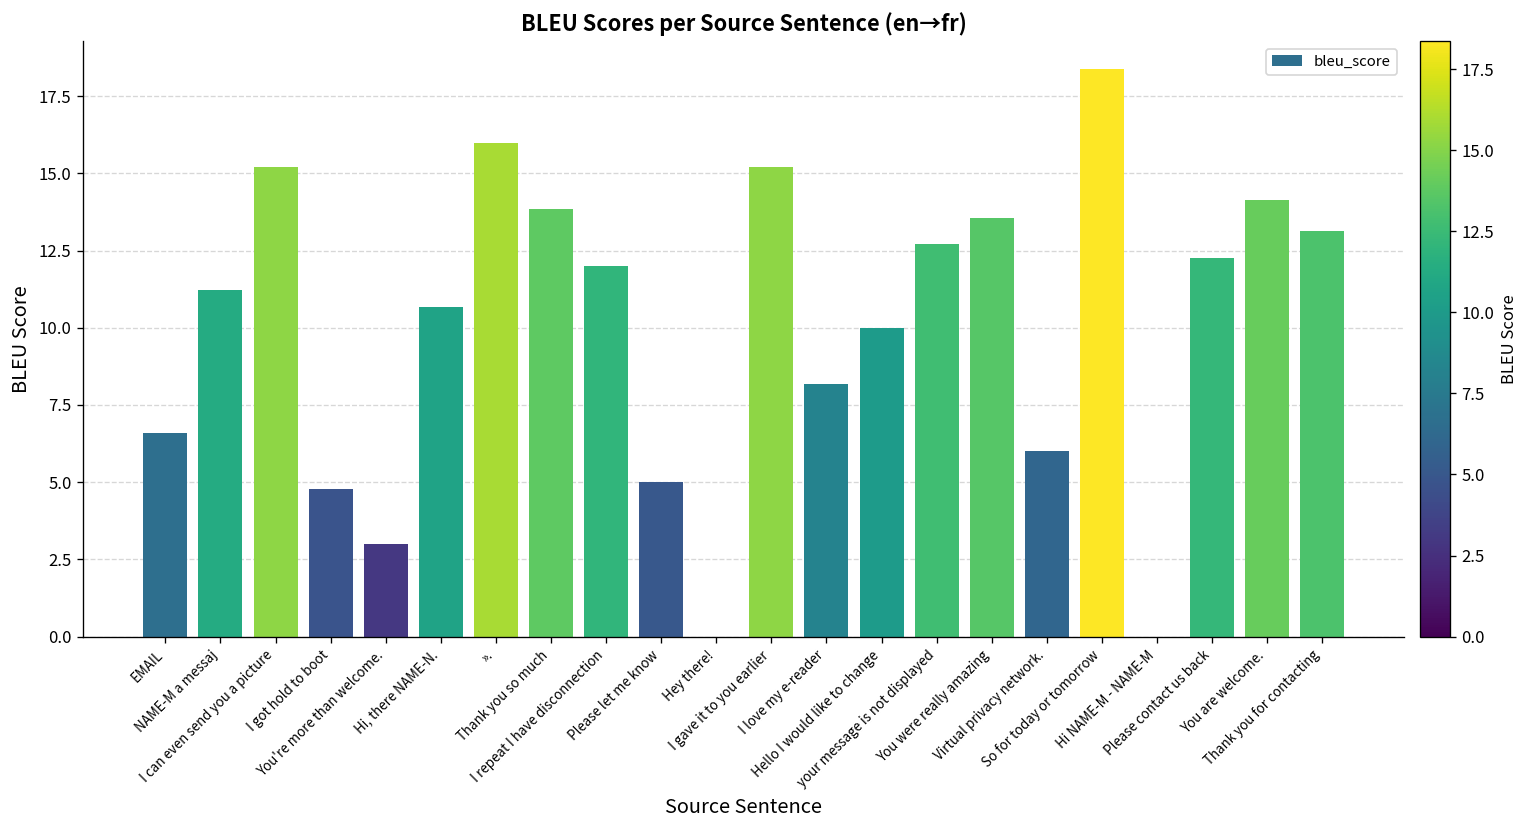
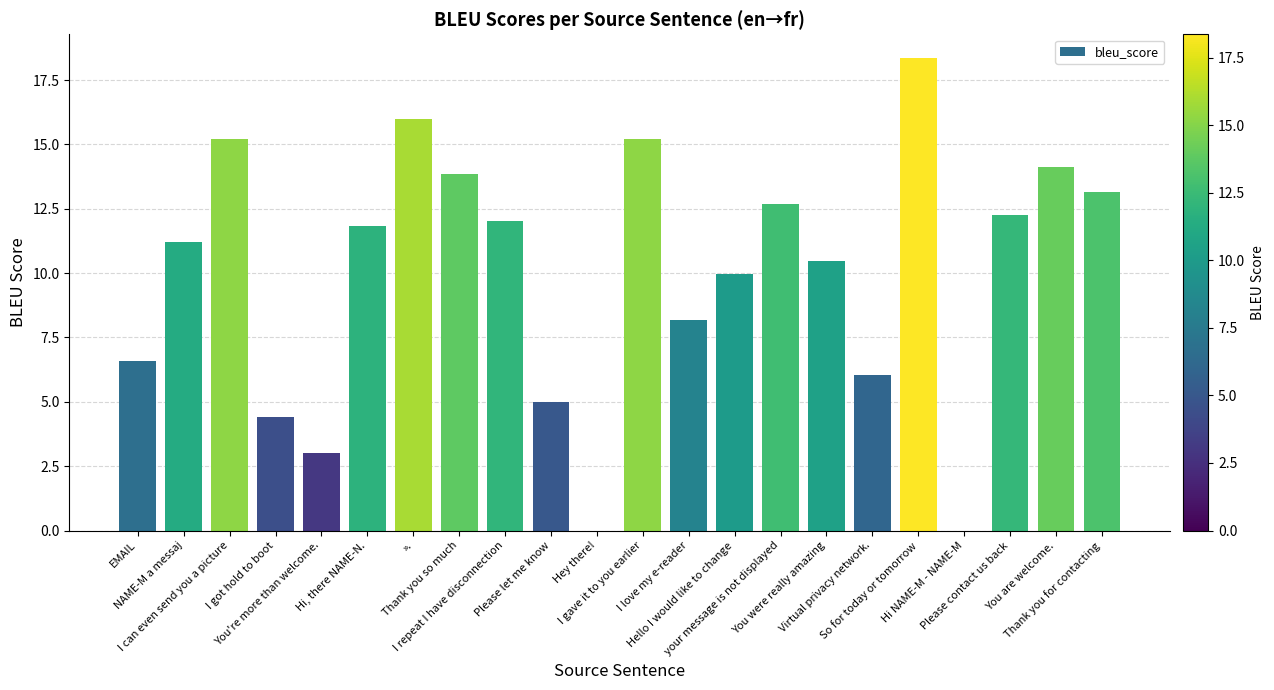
I got hold to boot: 4.8 -> 4.4
Hi, there NAME-N.: 10.7 -> 11.8
You were really amazing: 13.5 -> 10.5
